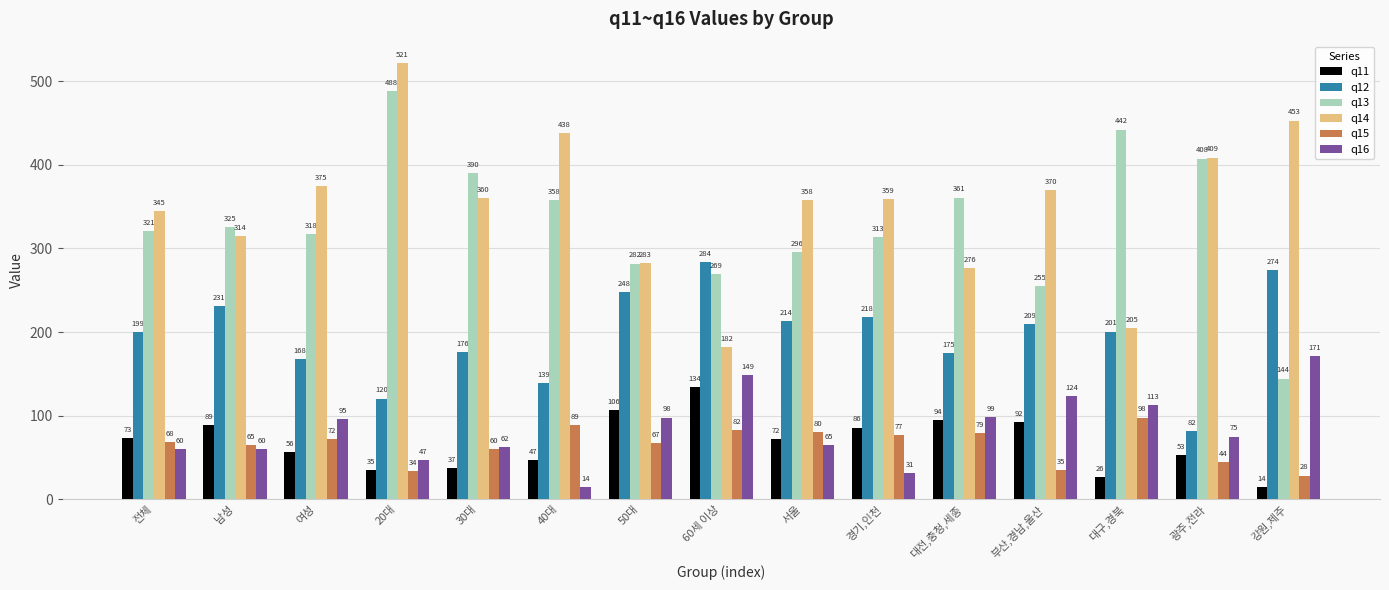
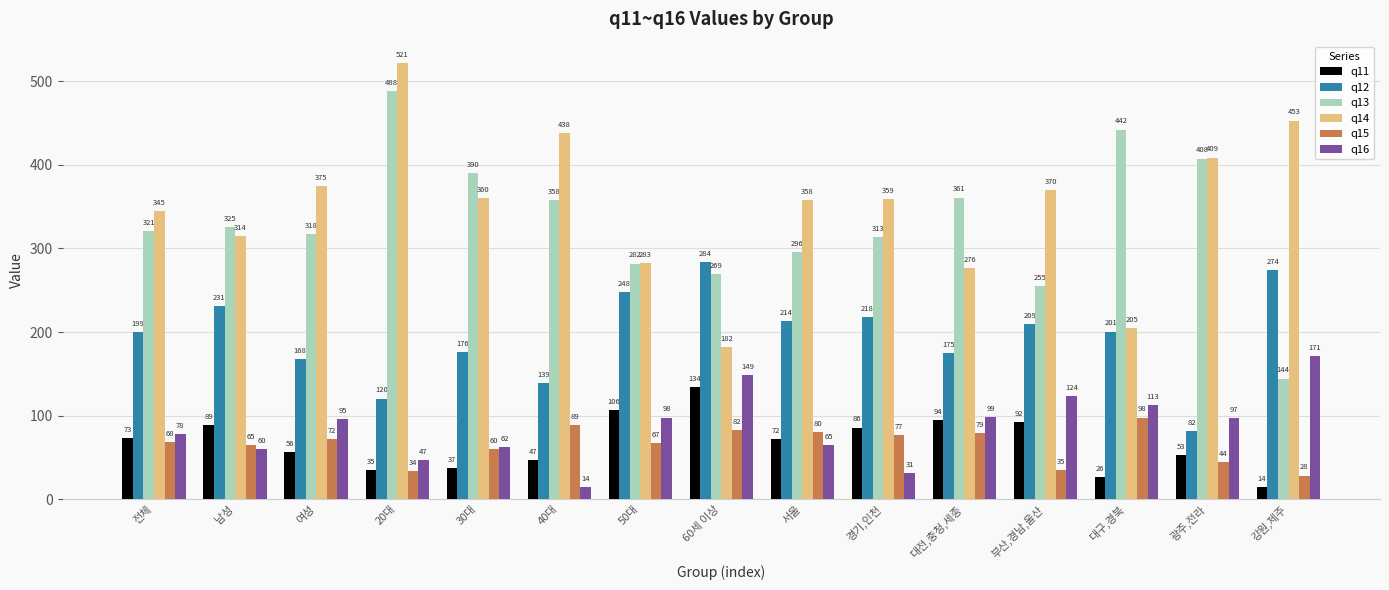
q16, 전체: 60 -> 78
q16, 광주,전라: 75 -> 97
